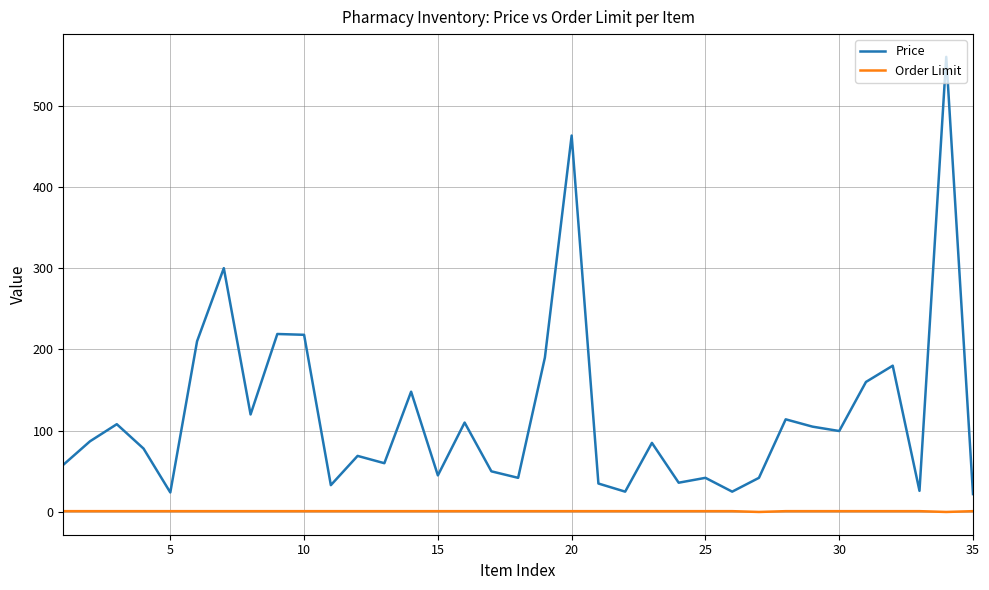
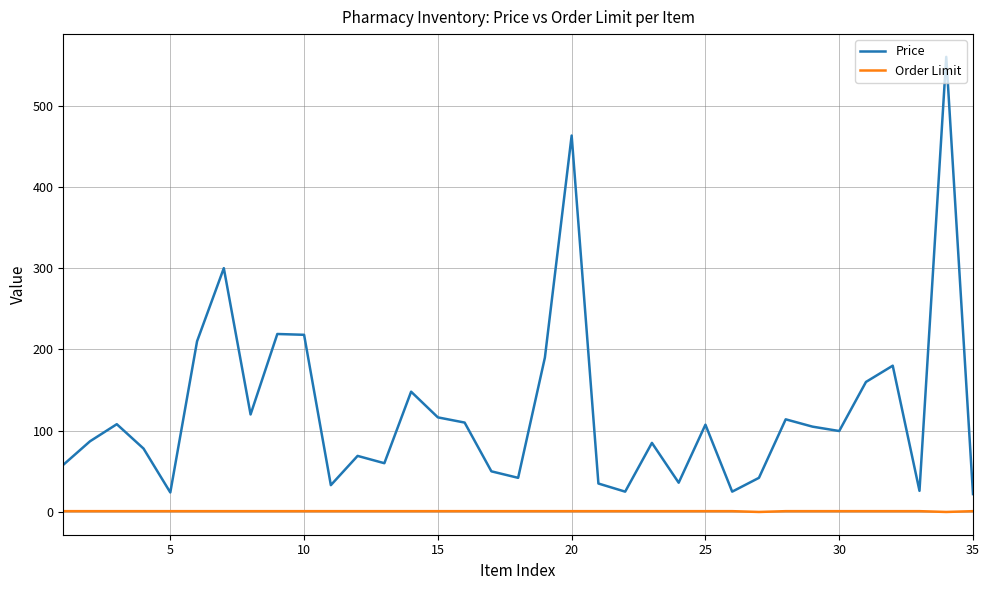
Price, 15: 50 -> 120
Price, 25: 40 -> 110
